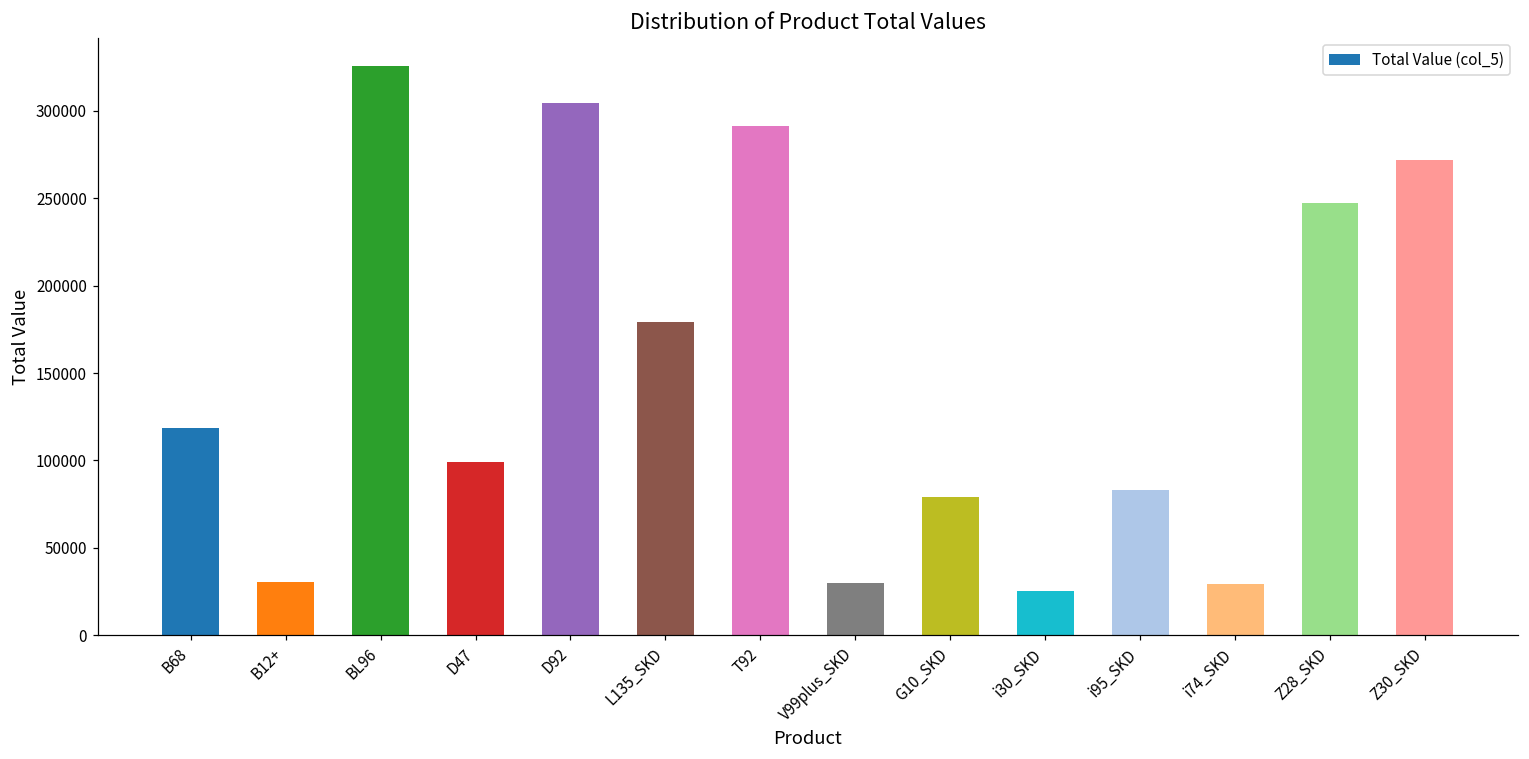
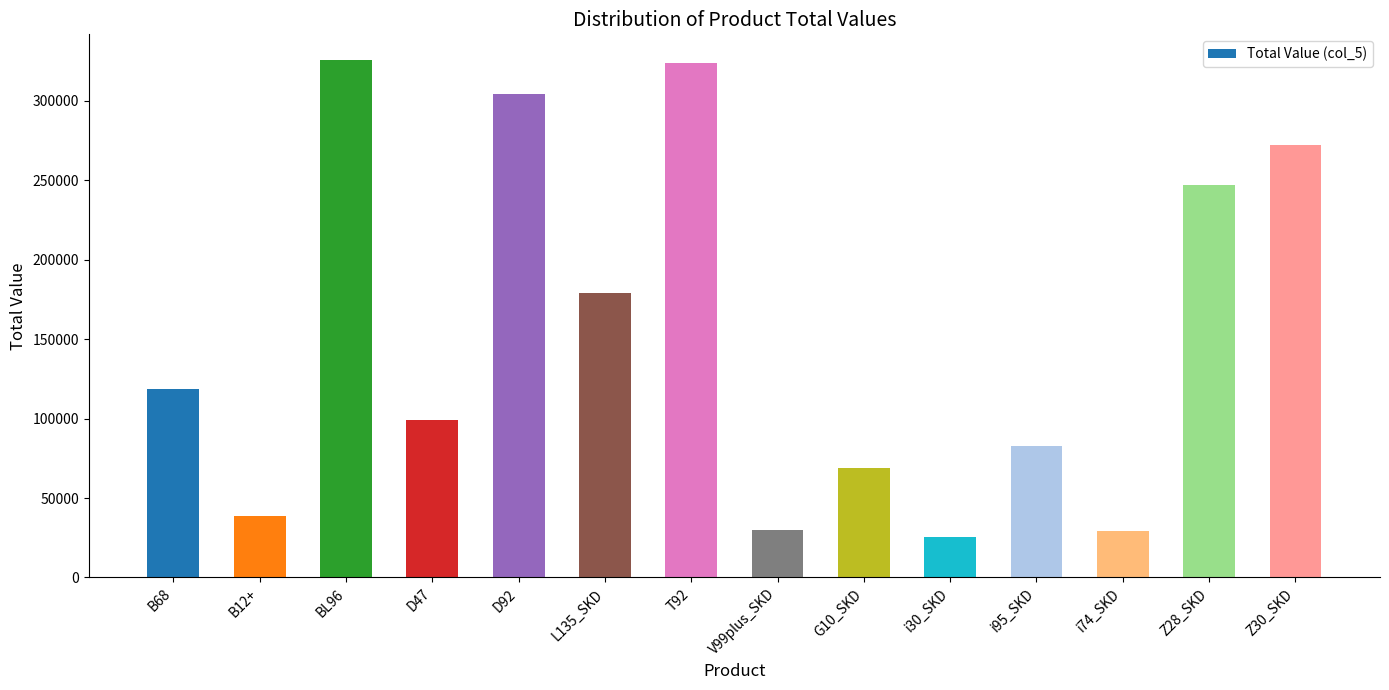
B12+: 30000 -> 39000
T92: 291000 -> 324000
G10_SKD: 79000 -> 69000
